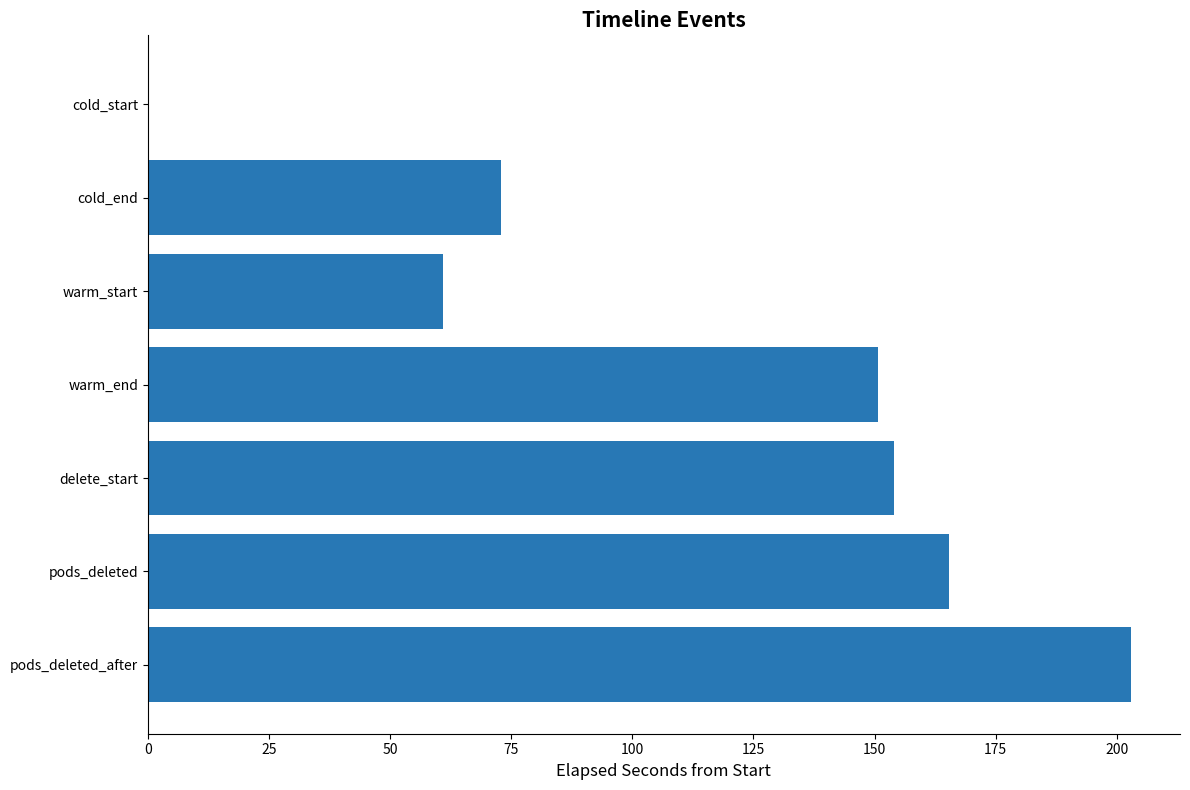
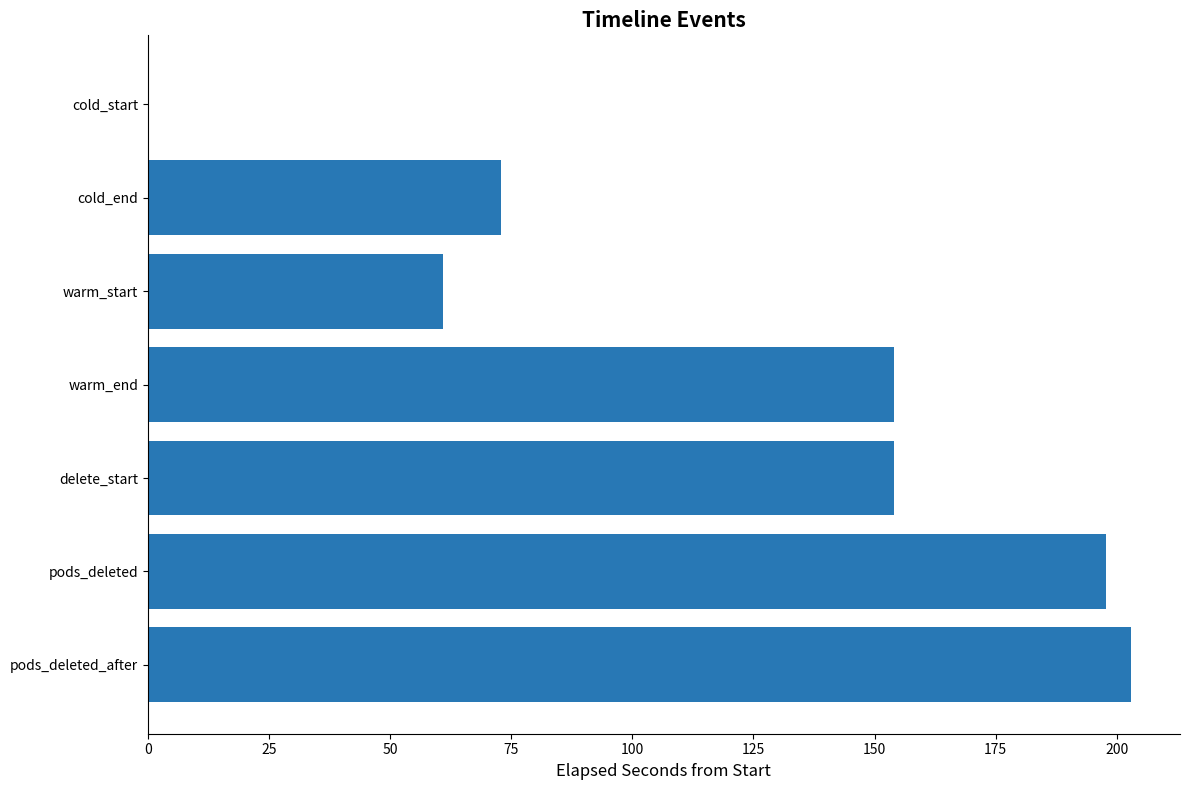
warm_end: 151 -> 154
pods_deleted: 165 -> 198
